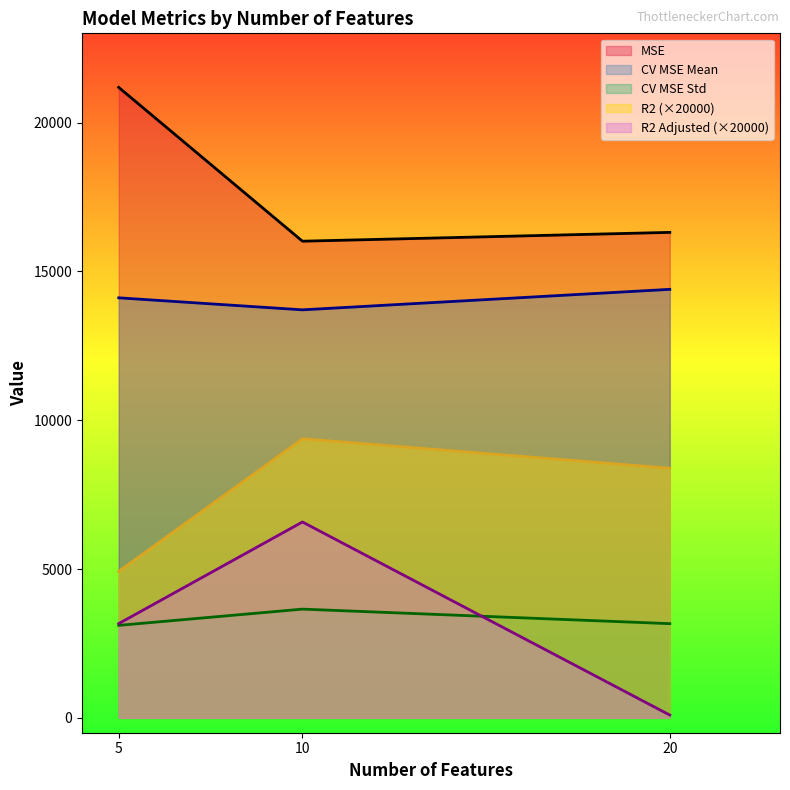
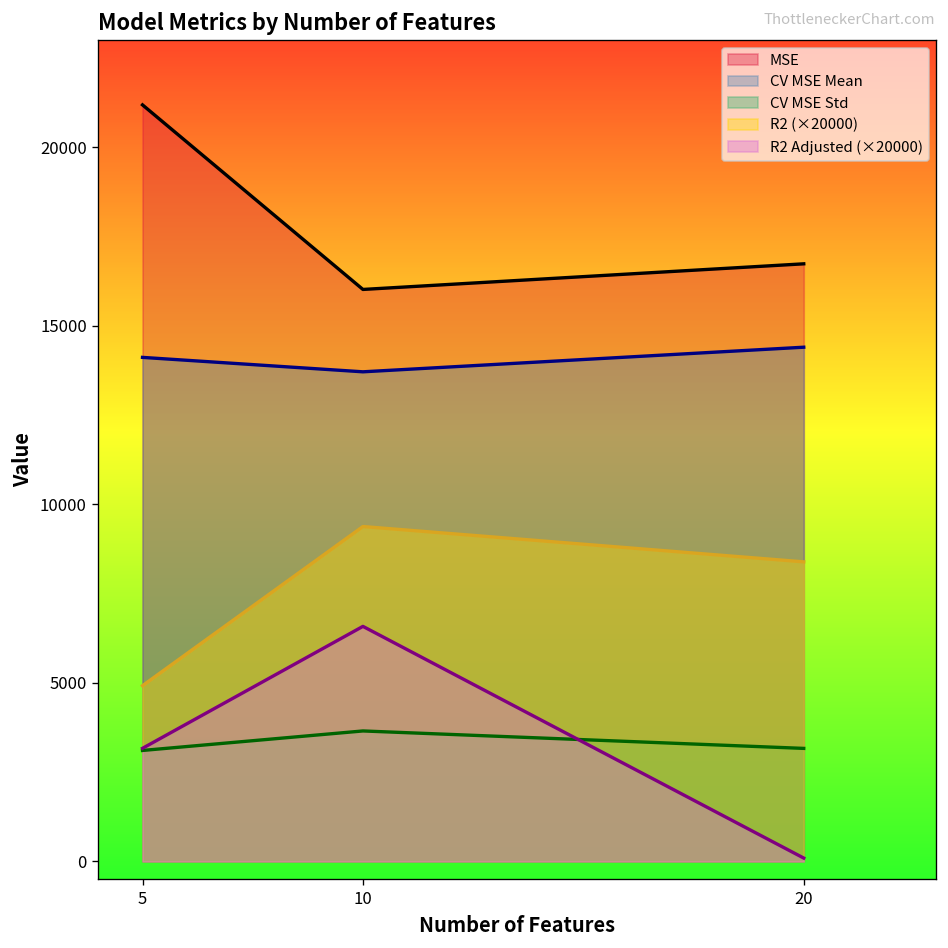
MSE, 20: 16300 -> 16700
